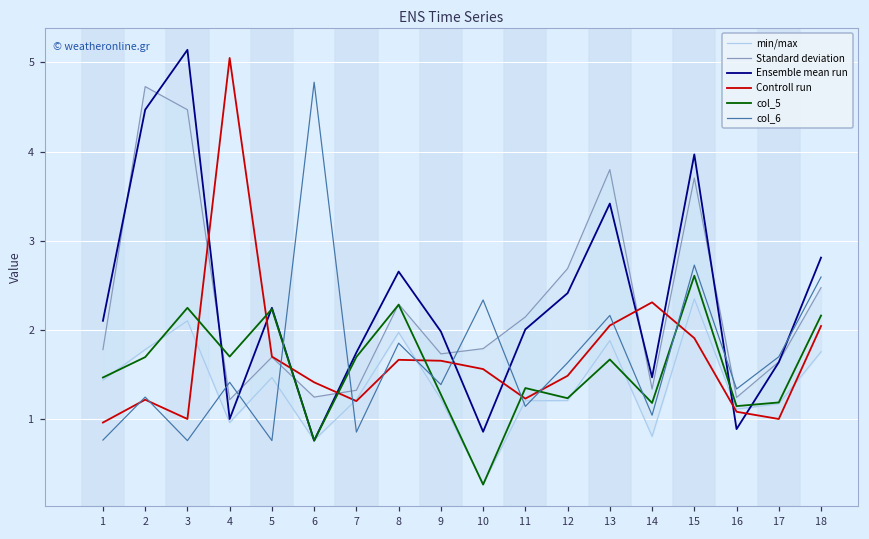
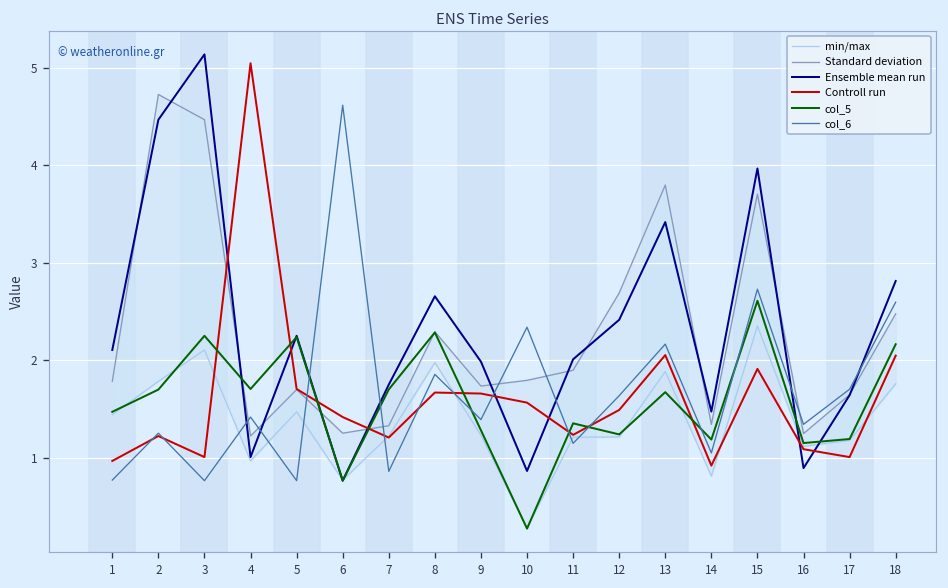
col_6, 6: 4.8 -> 4.6
Standard deviation, 11: 2.1 -> 1.9
Controll run, 14: 2.3 -> 0.9
